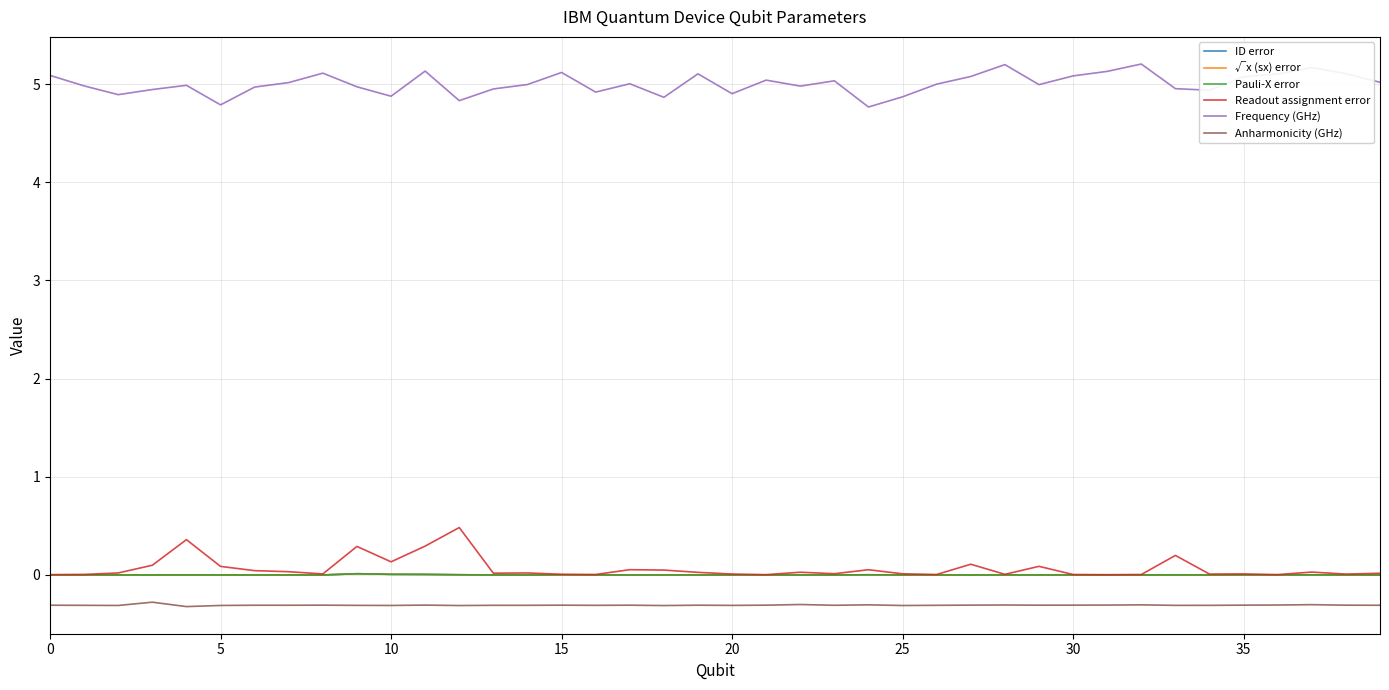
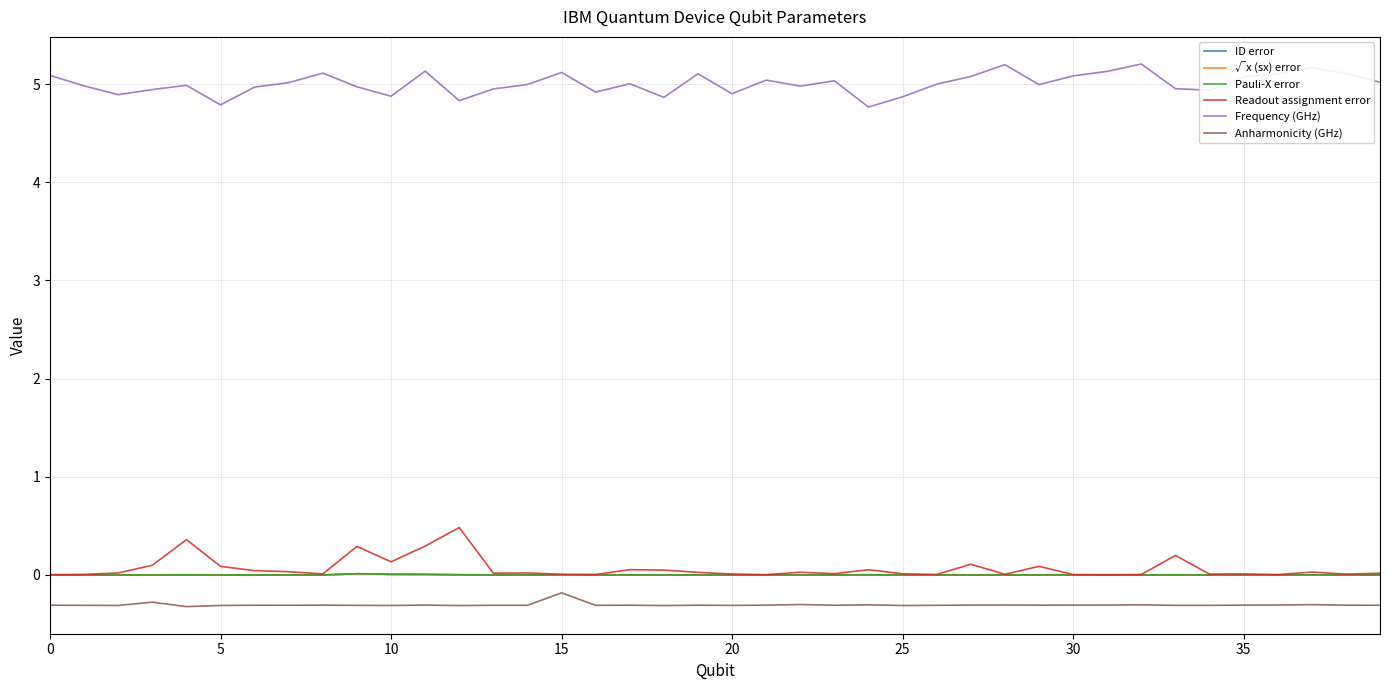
Anharmonicity (GHz), 15: -0.3 -> -0.2
